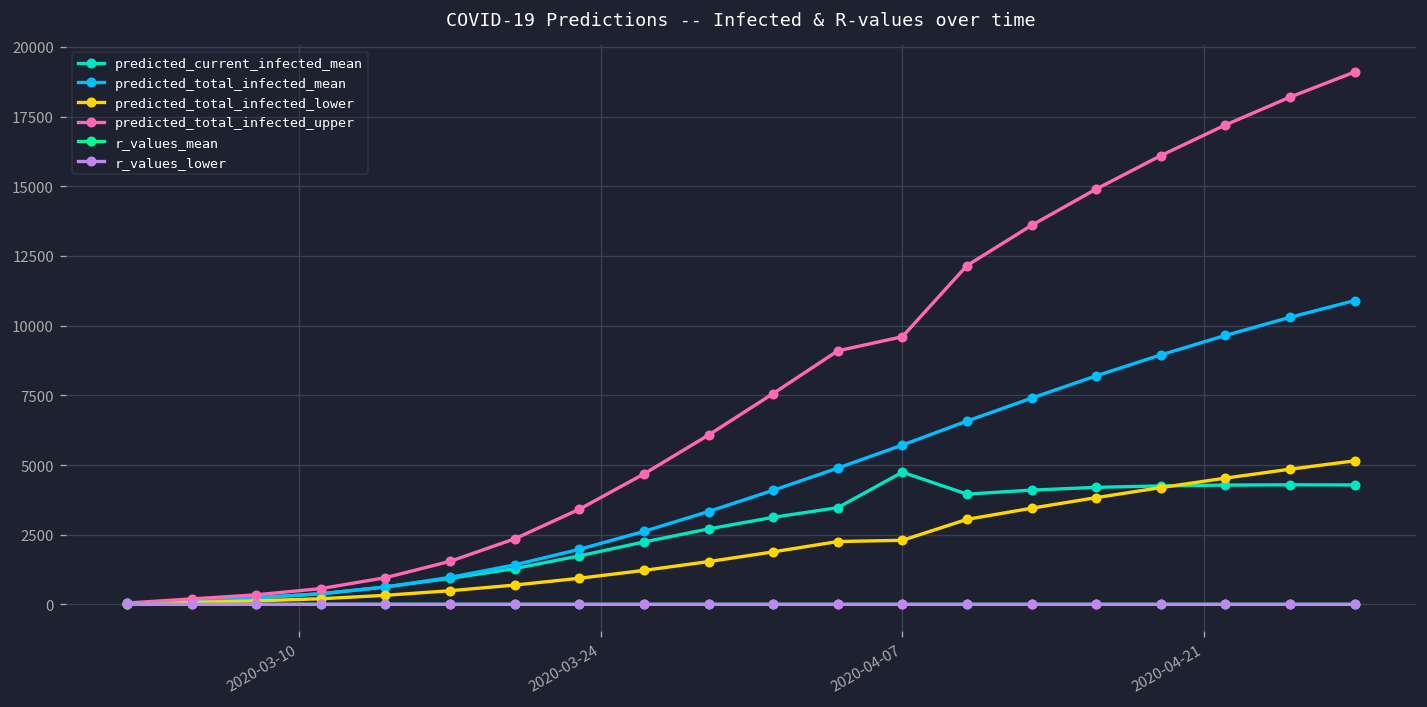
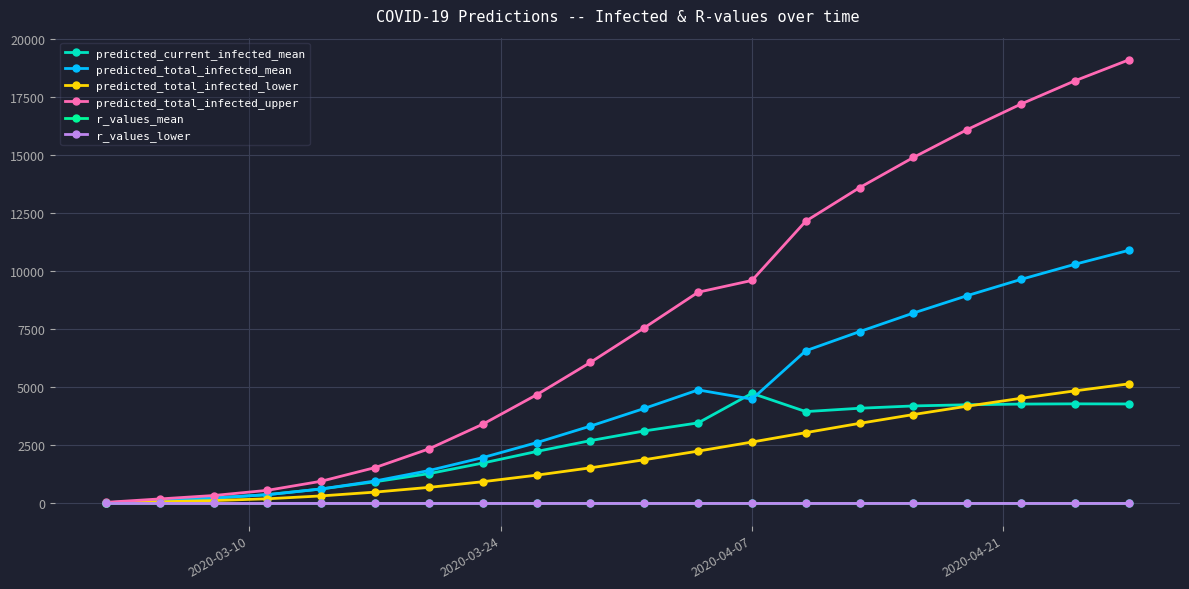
predicted_total_infected_mean, 2020-04-07: 5700 -> 4500
predicted_total_infected_lower, 2020-04-07: 2300 -> 2600
